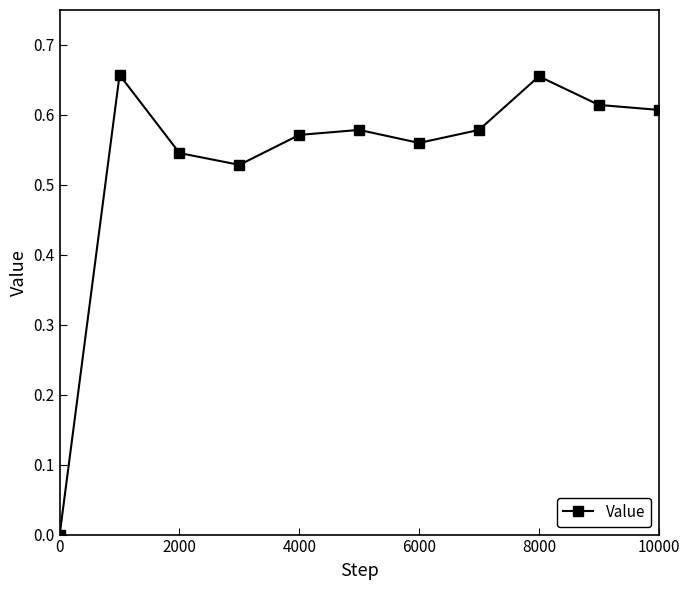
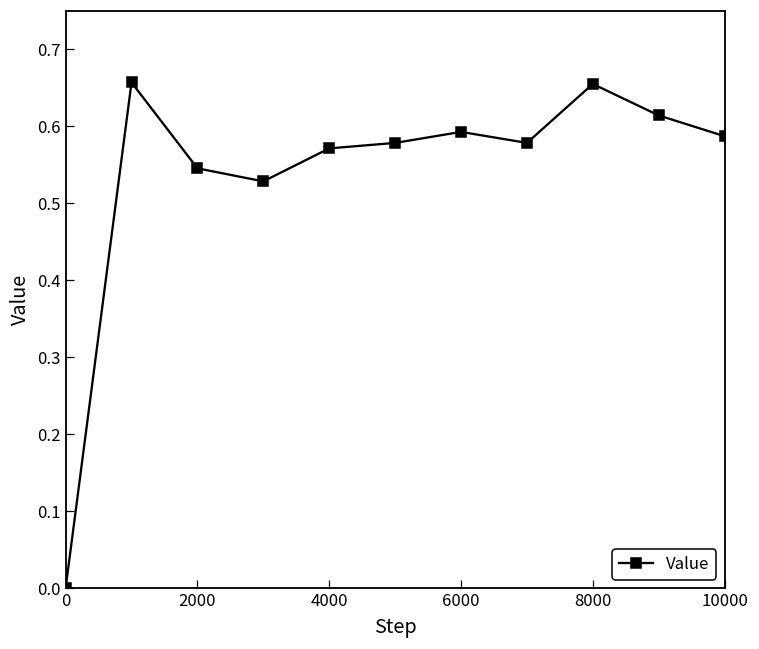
6000: 0.56 -> 0.59
10000: 0.61 -> 0.59
